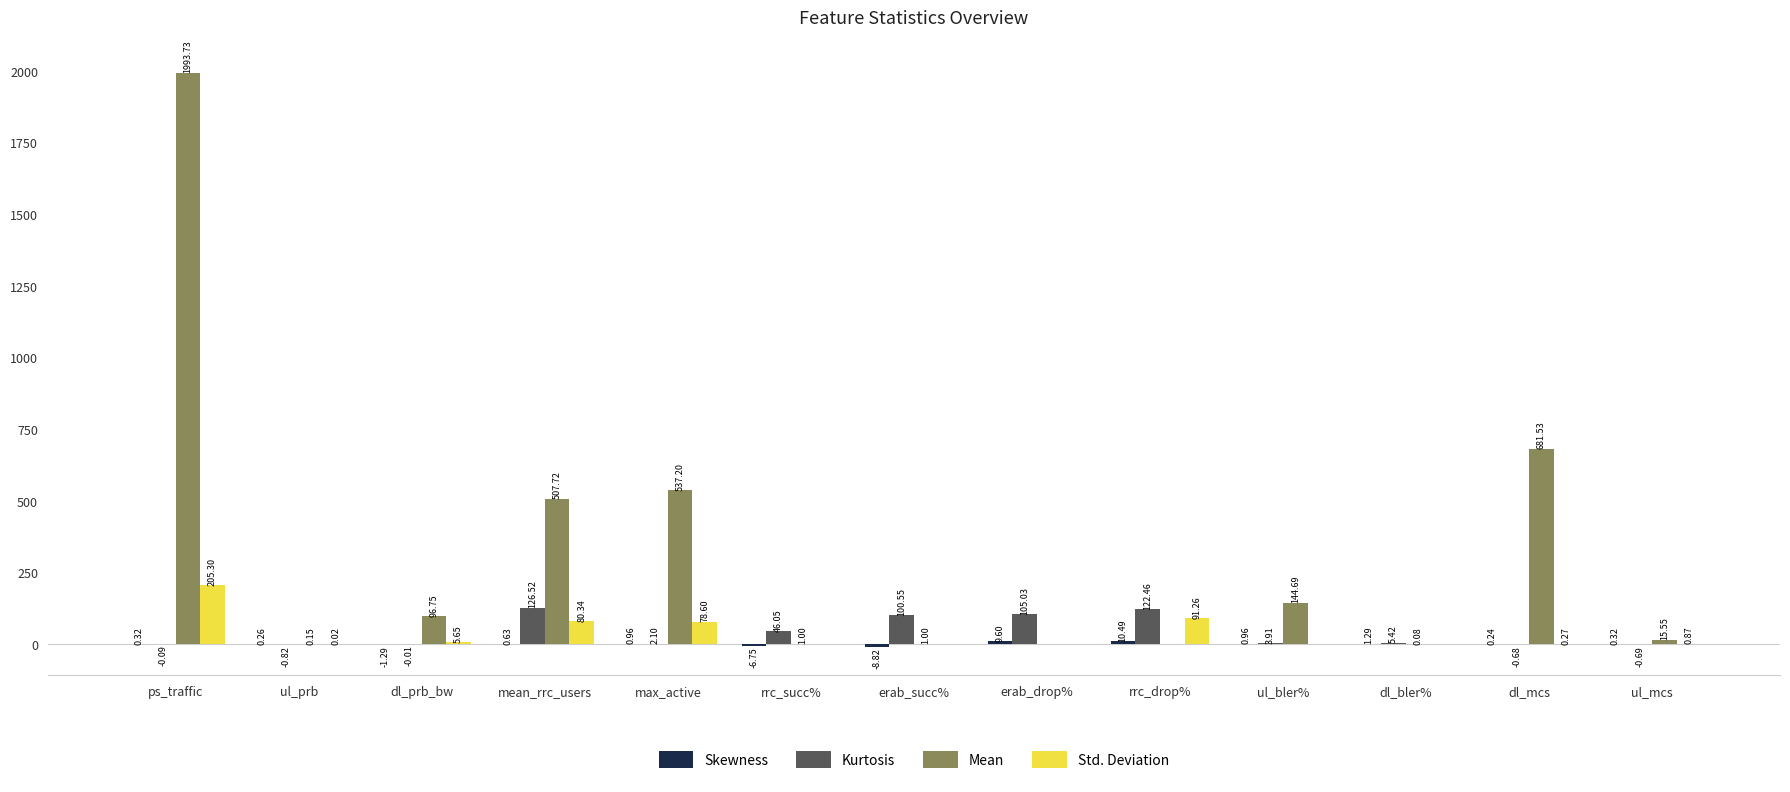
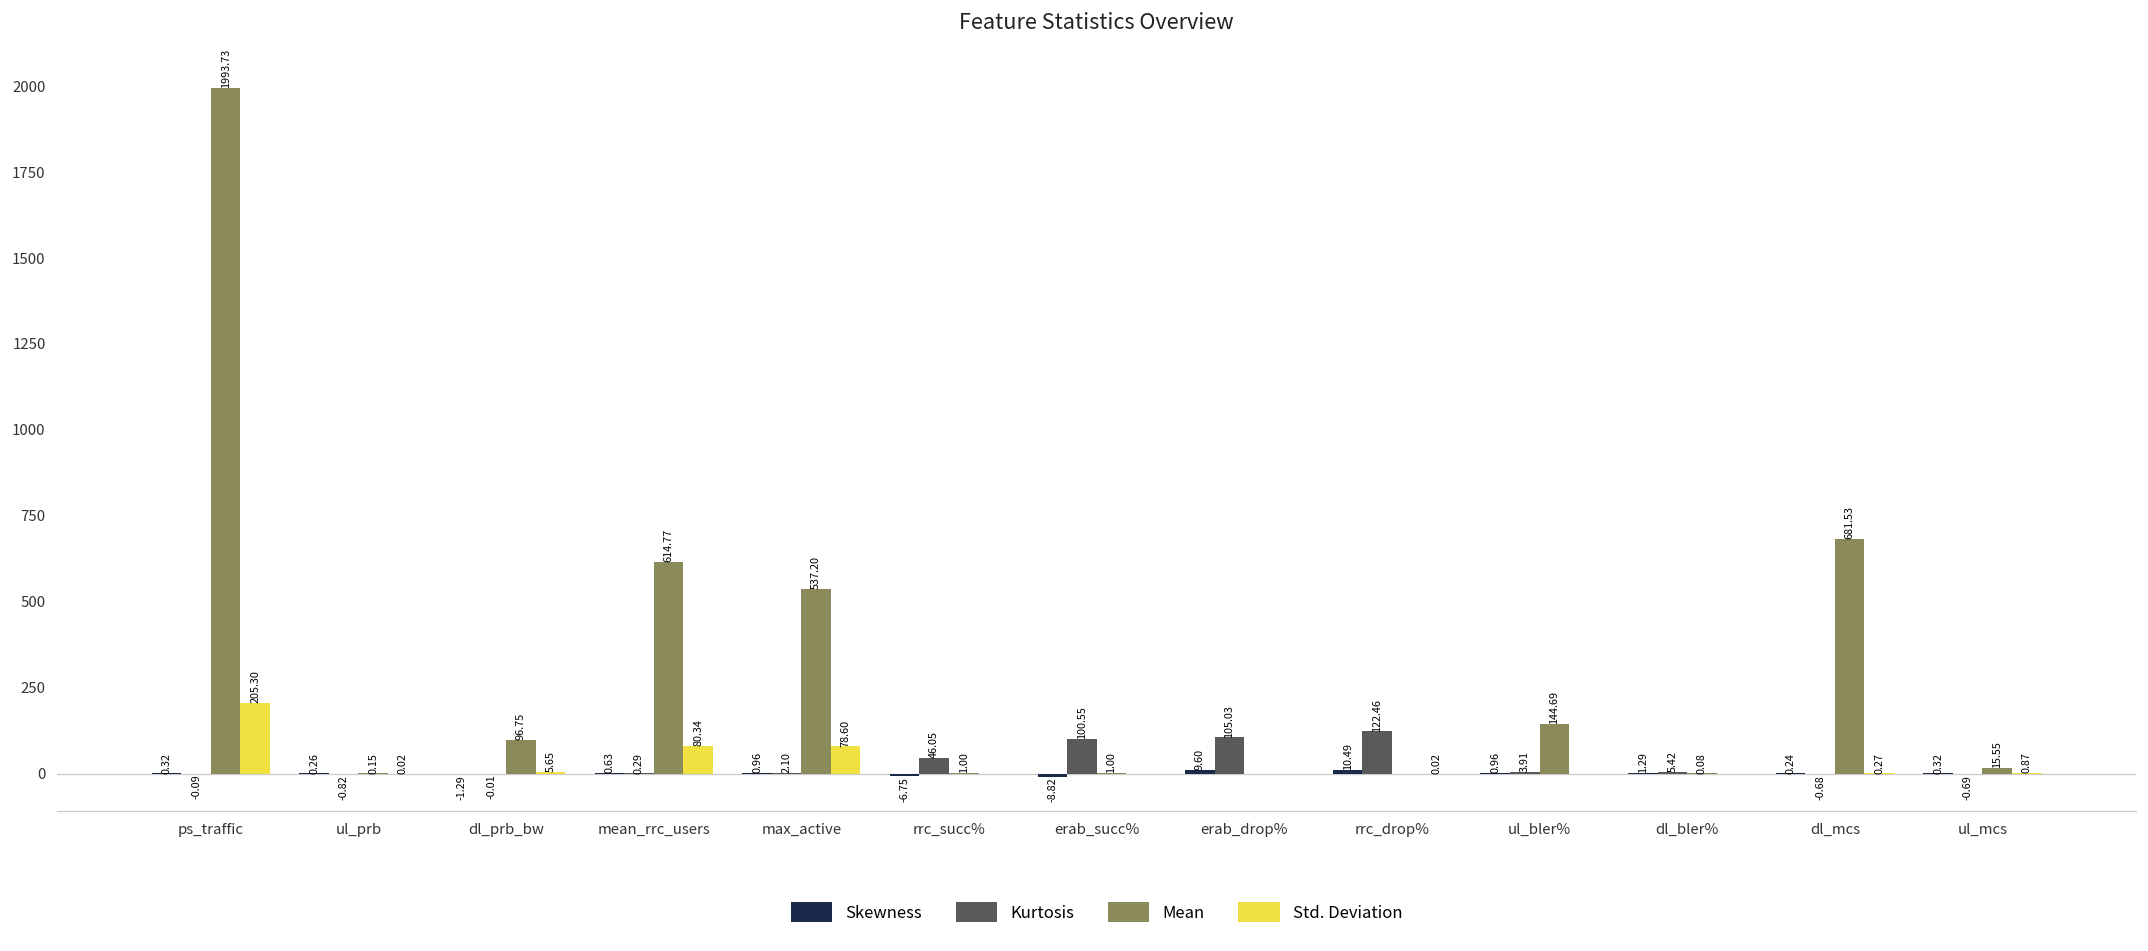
Kurtosis, mean_rrc_users: 126.52 -> 0.29
Mean, mean_rrc_users: 507.72 -> 614.77
Std. Deviation, rrc_drop%: 91.26 -> 0.02
